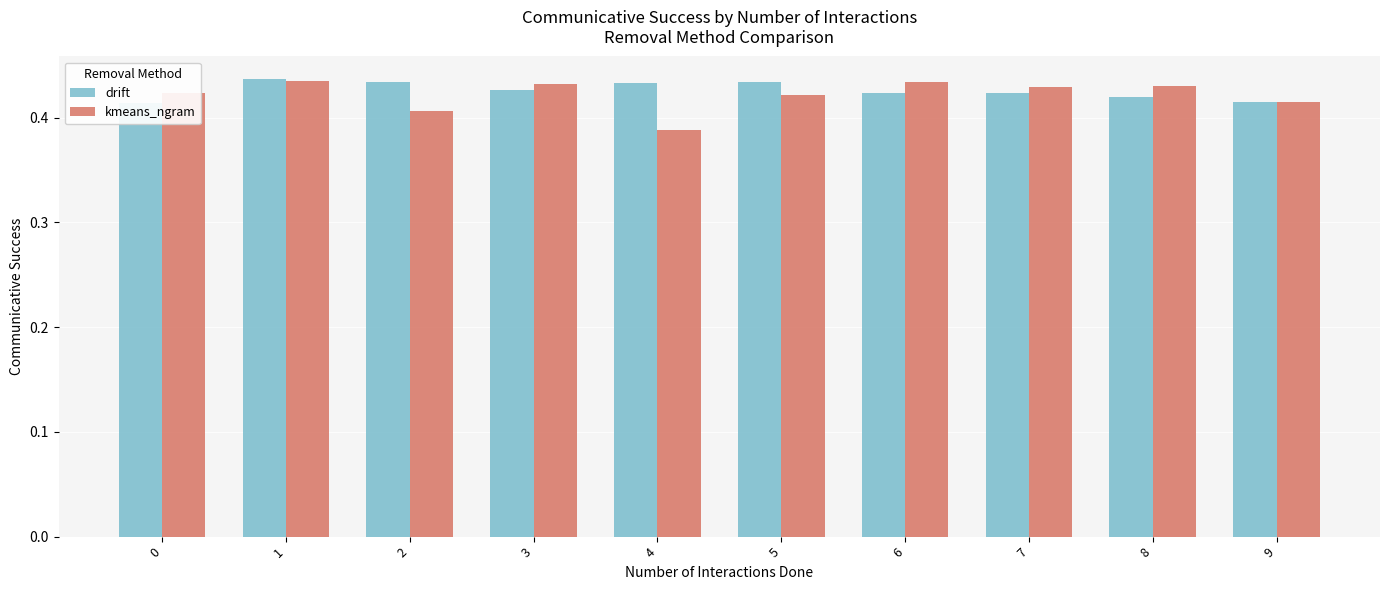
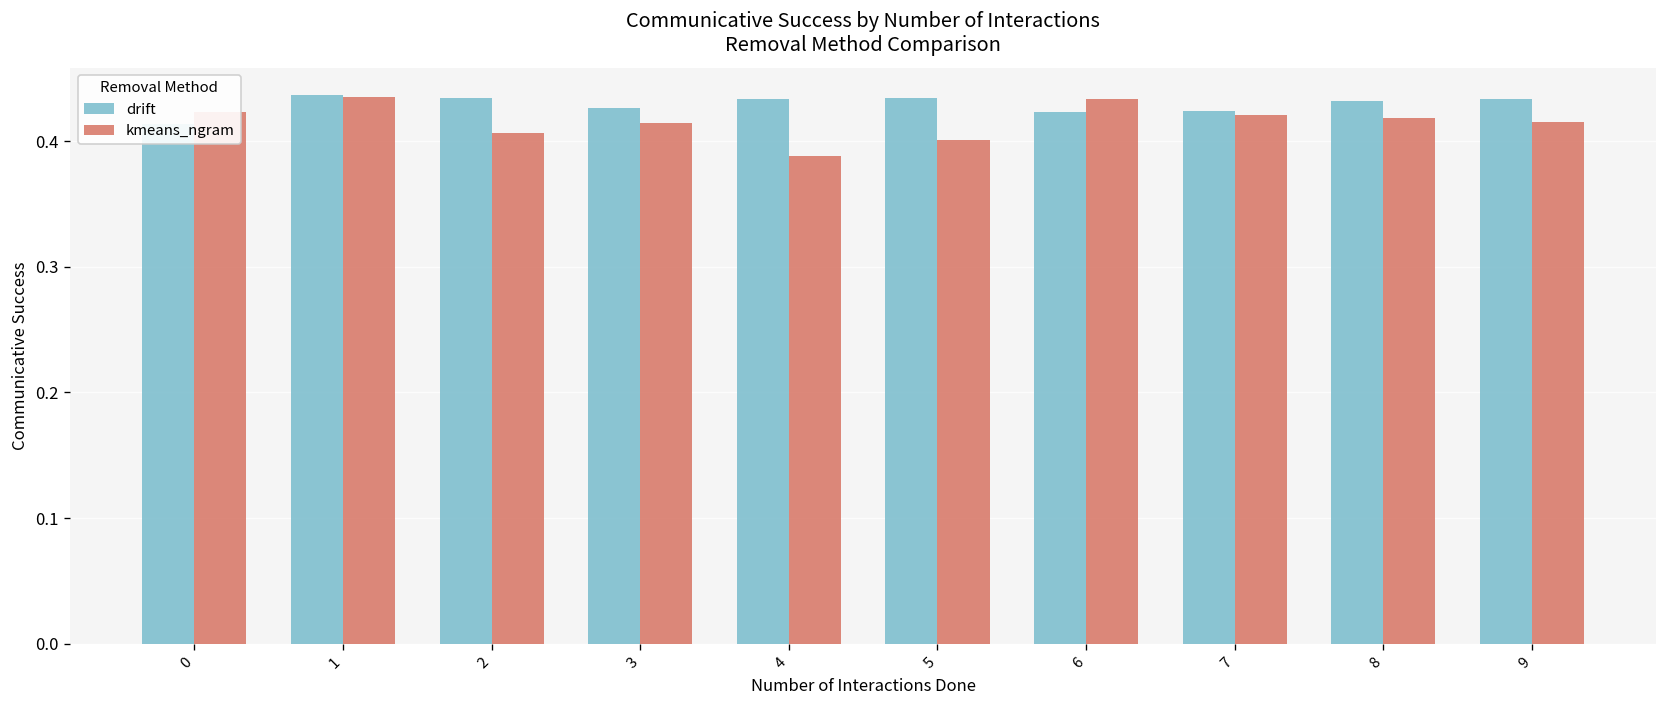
kmeans_ngram, 3: 0.432 -> 0.415
kmeans_ngram, 5: 0.422 -> 0.401
kmeans_ngram, 7: 0.429 -> 0.421
drift, 8: 0.419 -> 0.432
kmeans_ngram, 8: 0.430 -> 0.418
drift, 9: 0.415 -> 0.434
